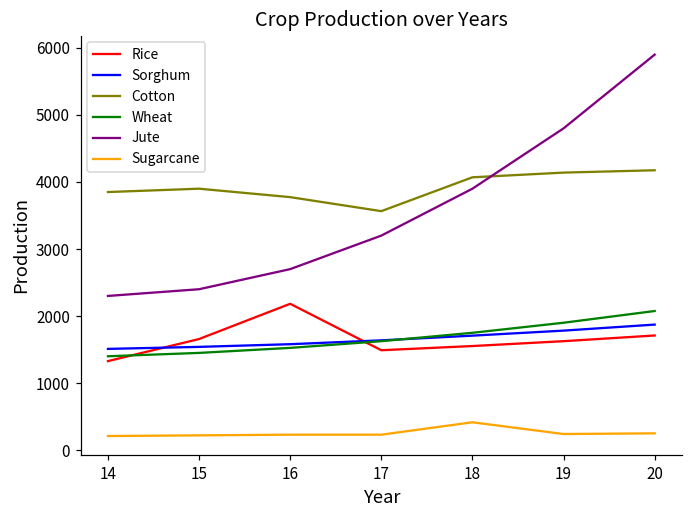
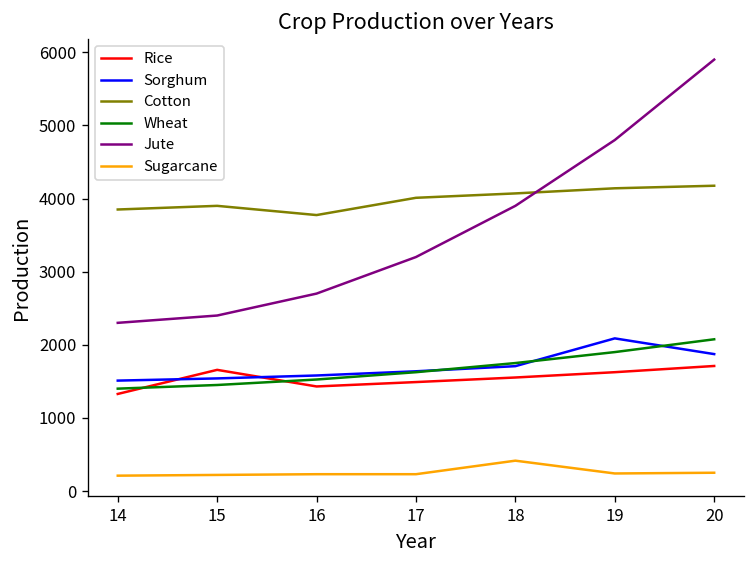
Rice, 16: 2200 -> 1400
Cotton, 17: 3600 -> 4000
Sorghum, 19: 1800 -> 2100
